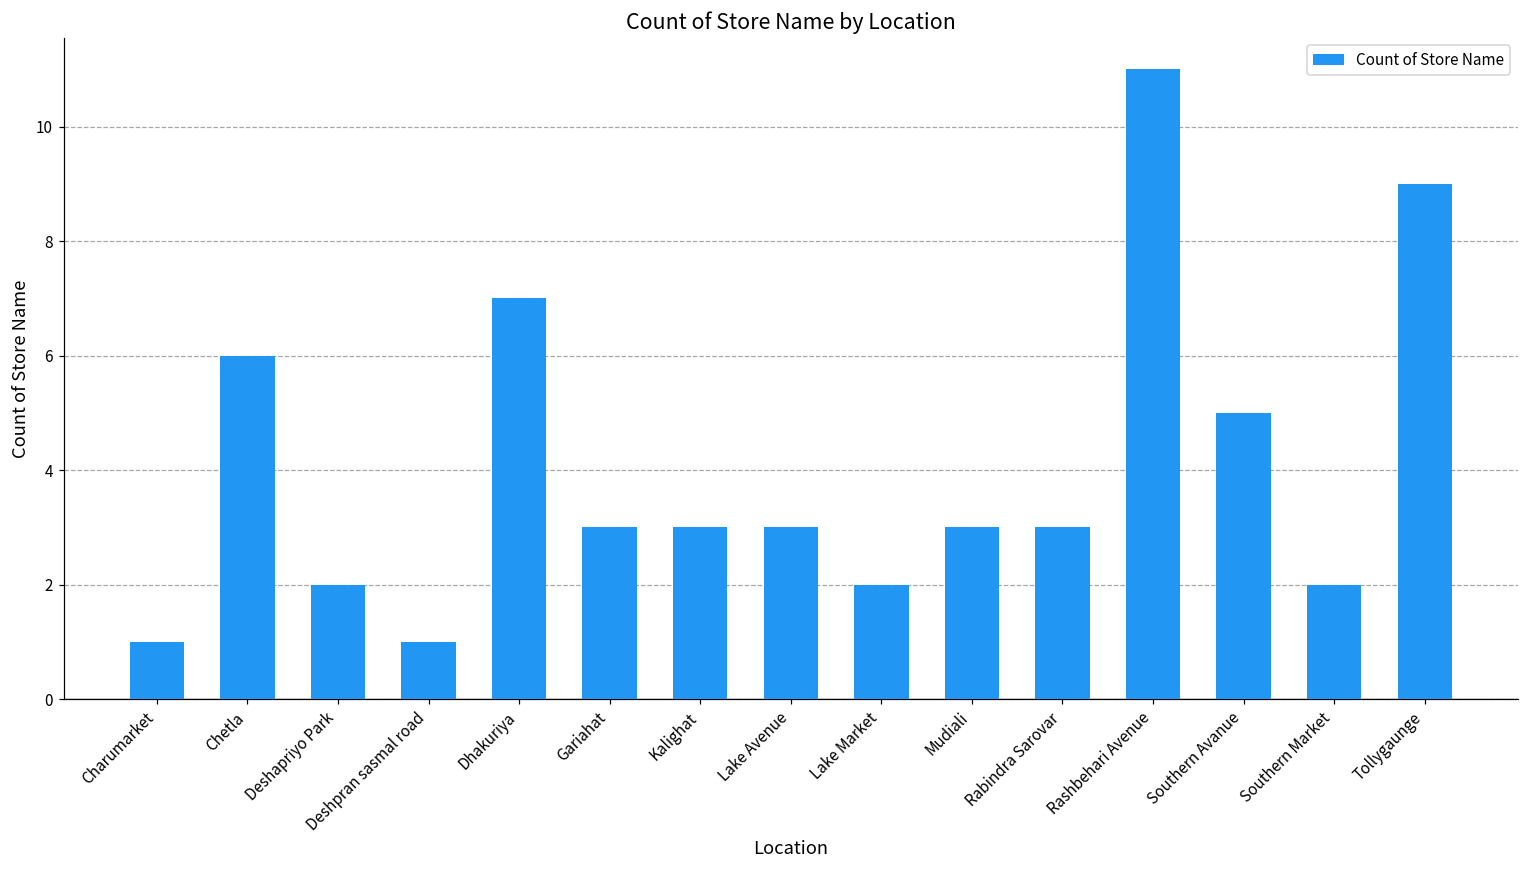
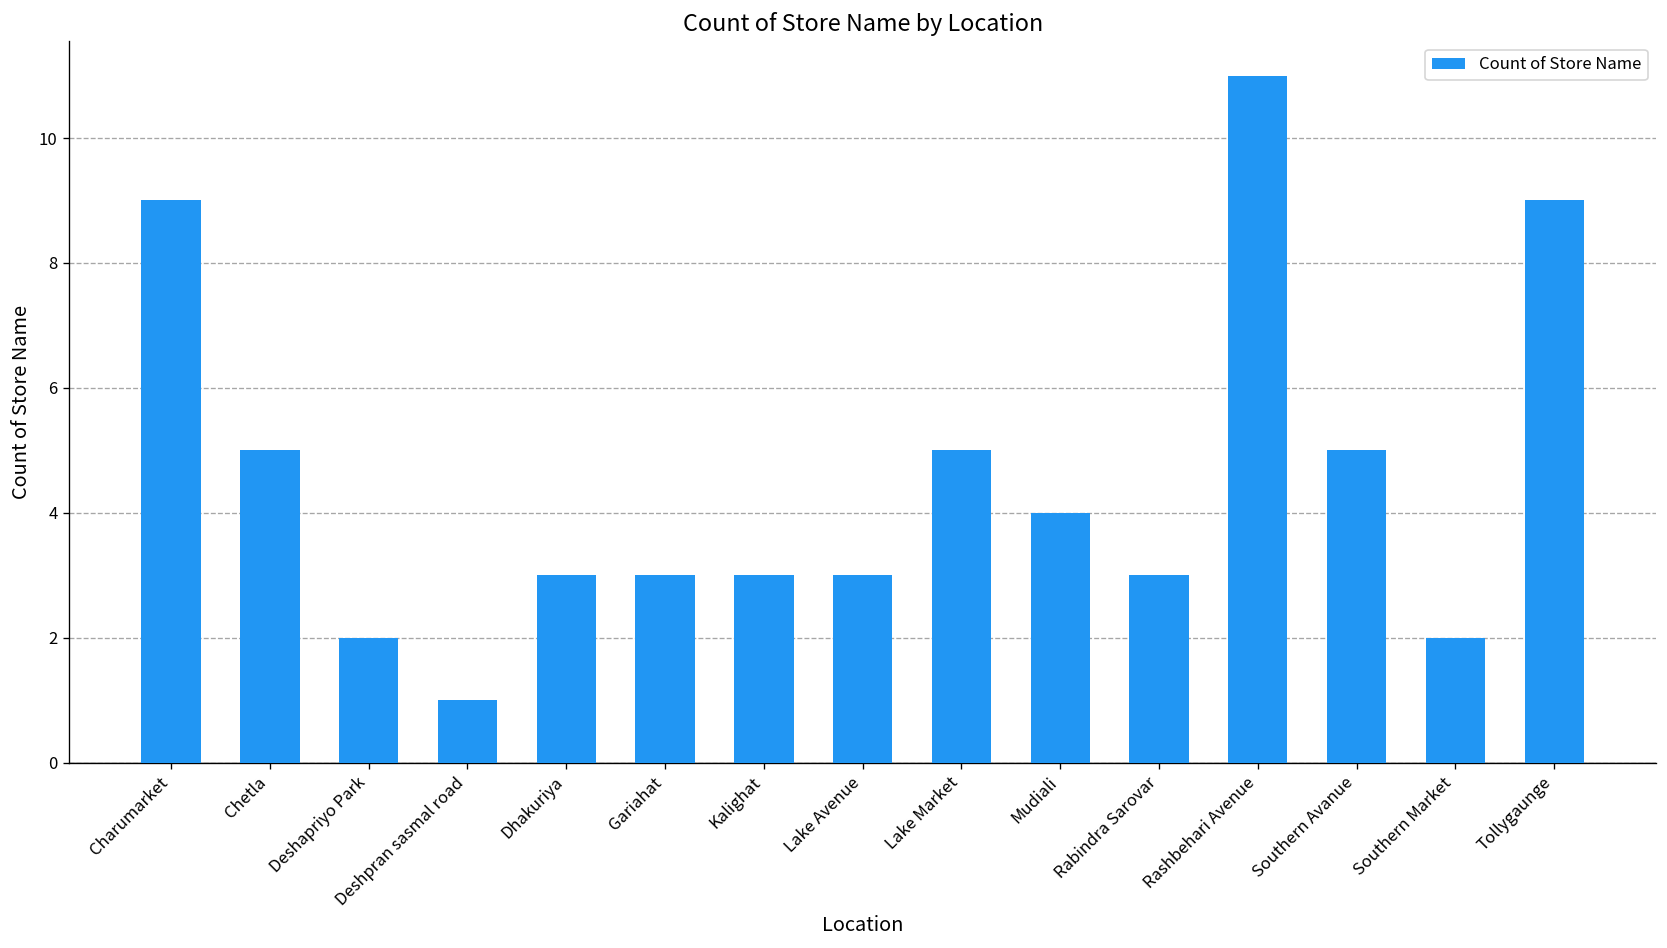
Charumarket: 1 -> 9
Chetla: 6 -> 5
Dhakuriya: 7 -> 3
Lake Market: 2 -> 5
Mudiali: 3 -> 4
